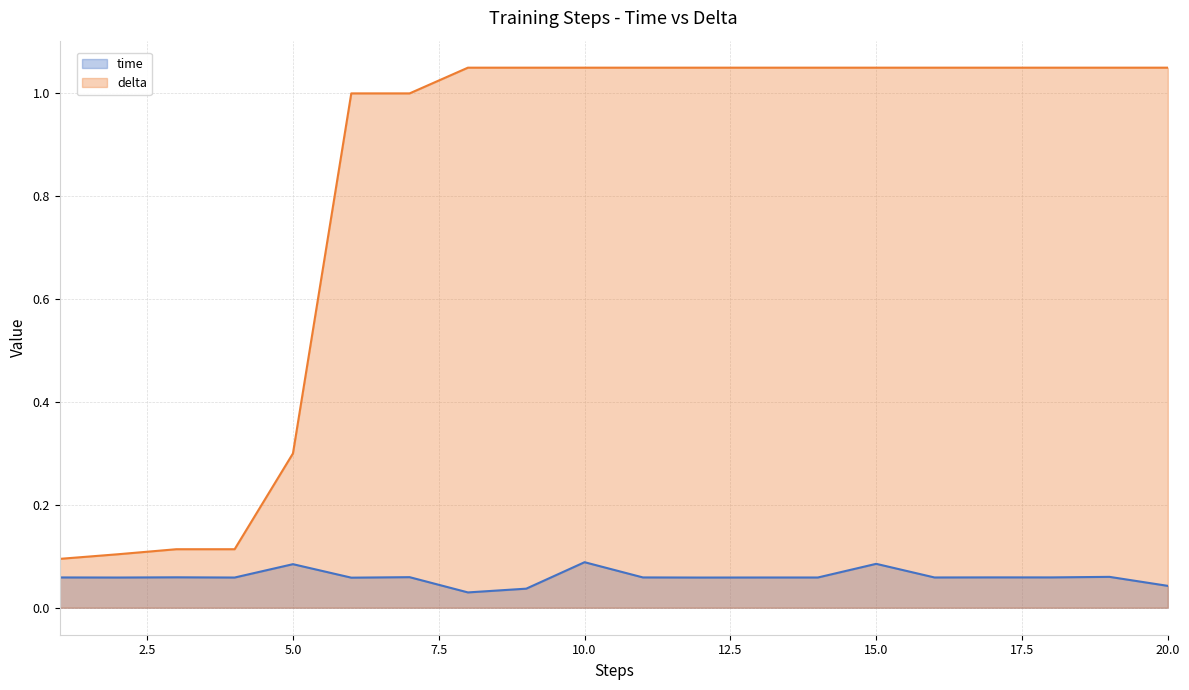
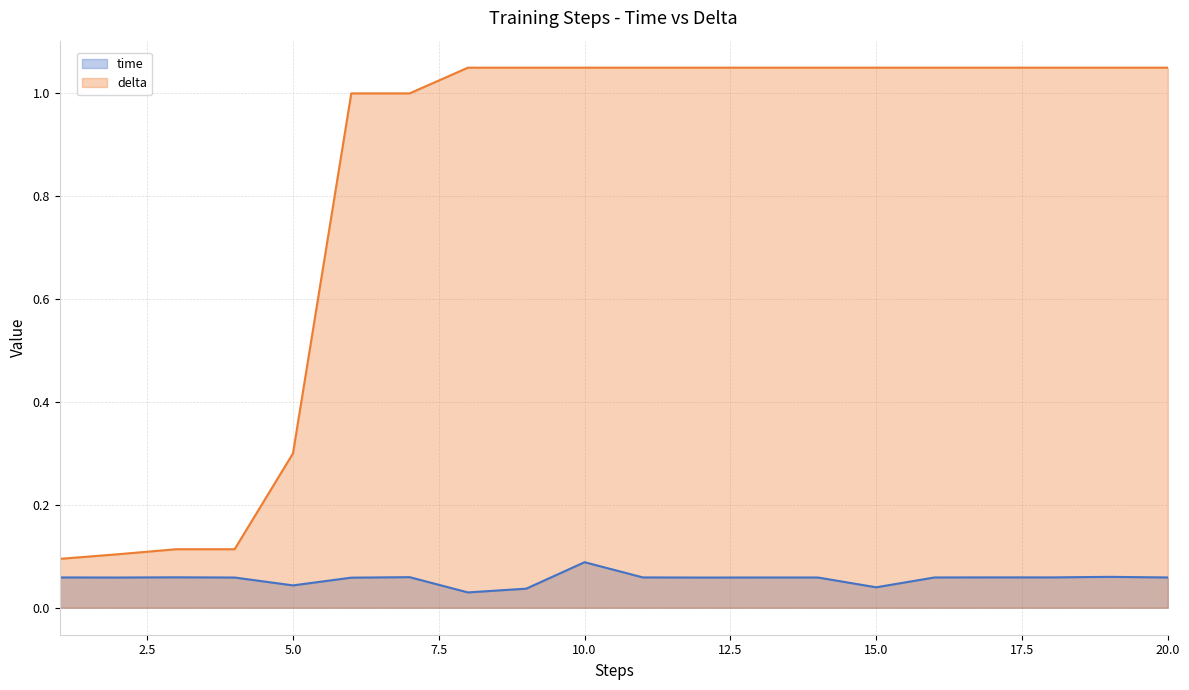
time, 5.0: 0.08 -> 0.04
time, 15.0: 0.09 -> 0.04
time, 20.0: 0.04 -> 0.06
